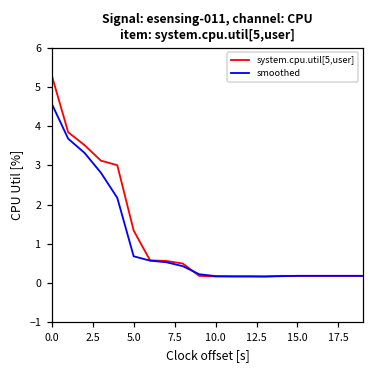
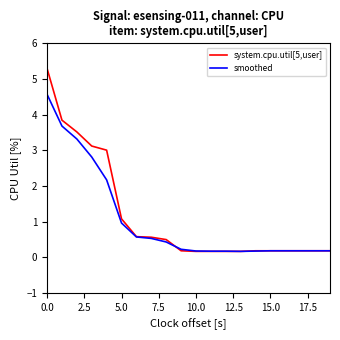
system.cpu.util[5,user], 5.0: 1.3 -> 1.1
smoothed, 5.0: 0.7 -> 1.0
